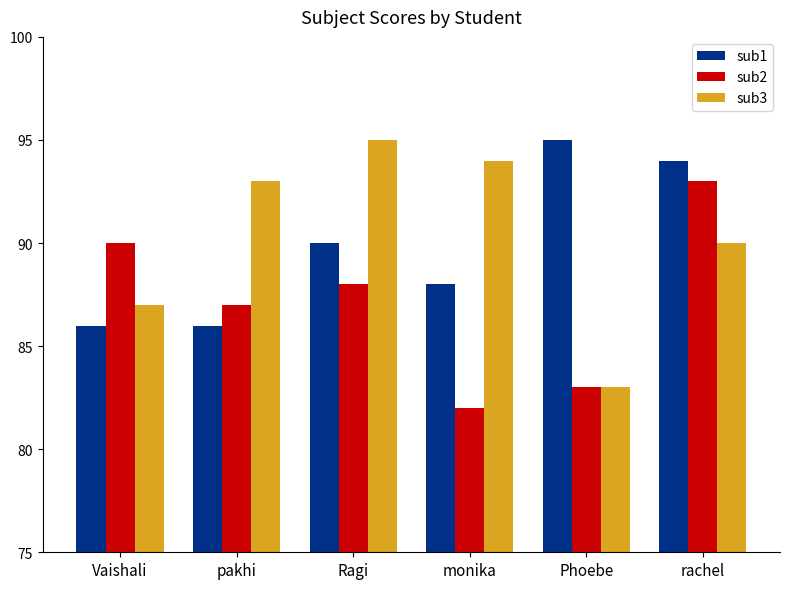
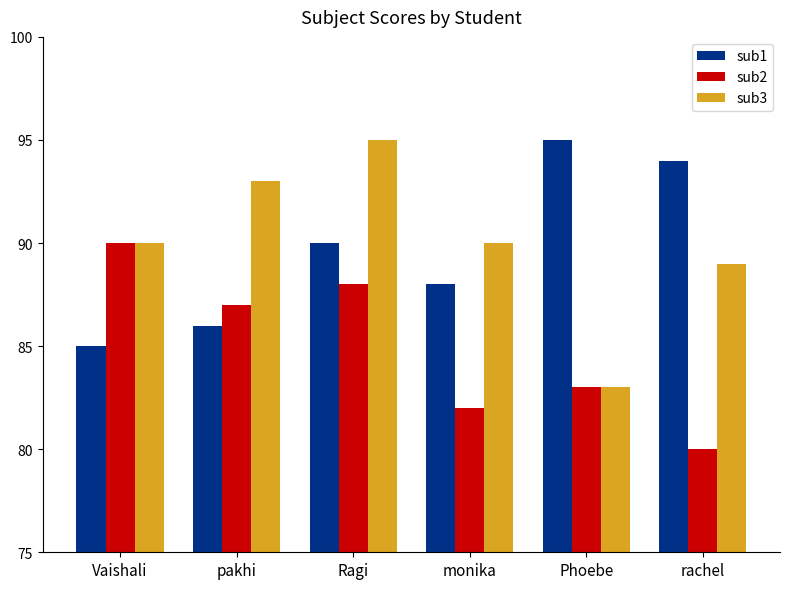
sub1, Vaishali: 86 -> 85
sub3, Vaishali: 87 -> 90
sub3, monika: 94 -> 90
sub2, rachel: 93 -> 80
sub3, rachel: 90 -> 89
